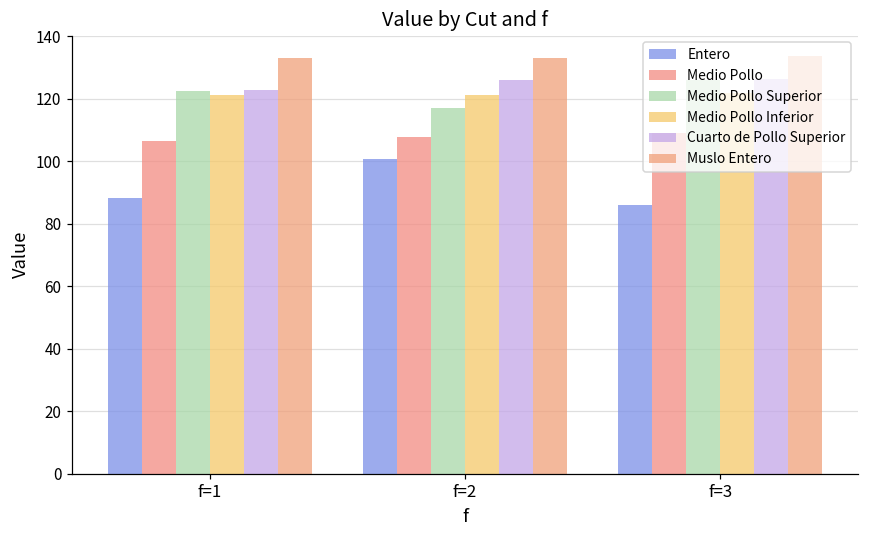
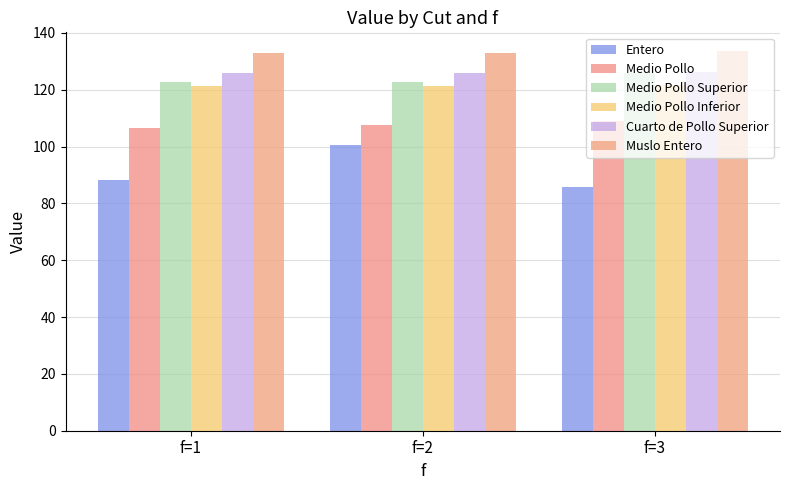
Cuarto de Pollo Superior, f=1: 123 -> 126
Medio Pollo Superior, f=2: 117 -> 123
